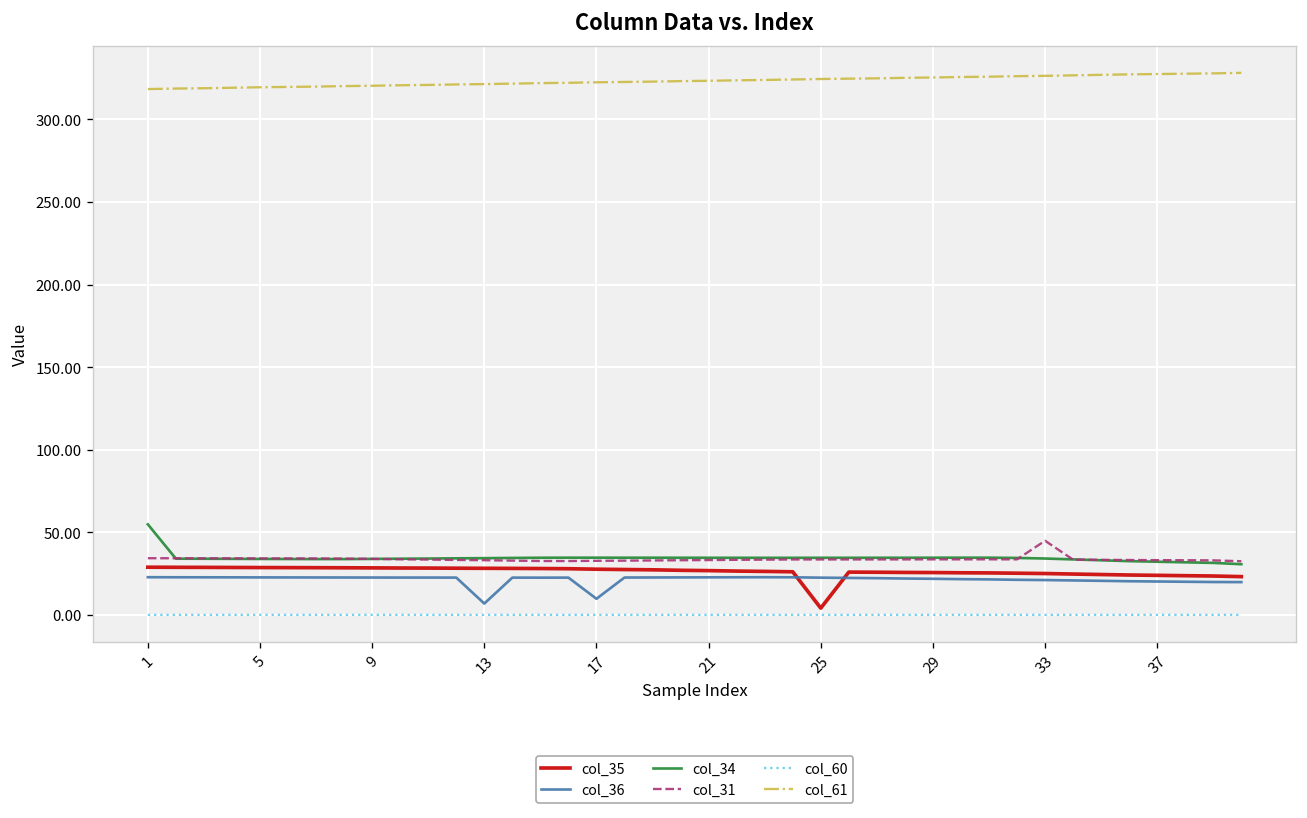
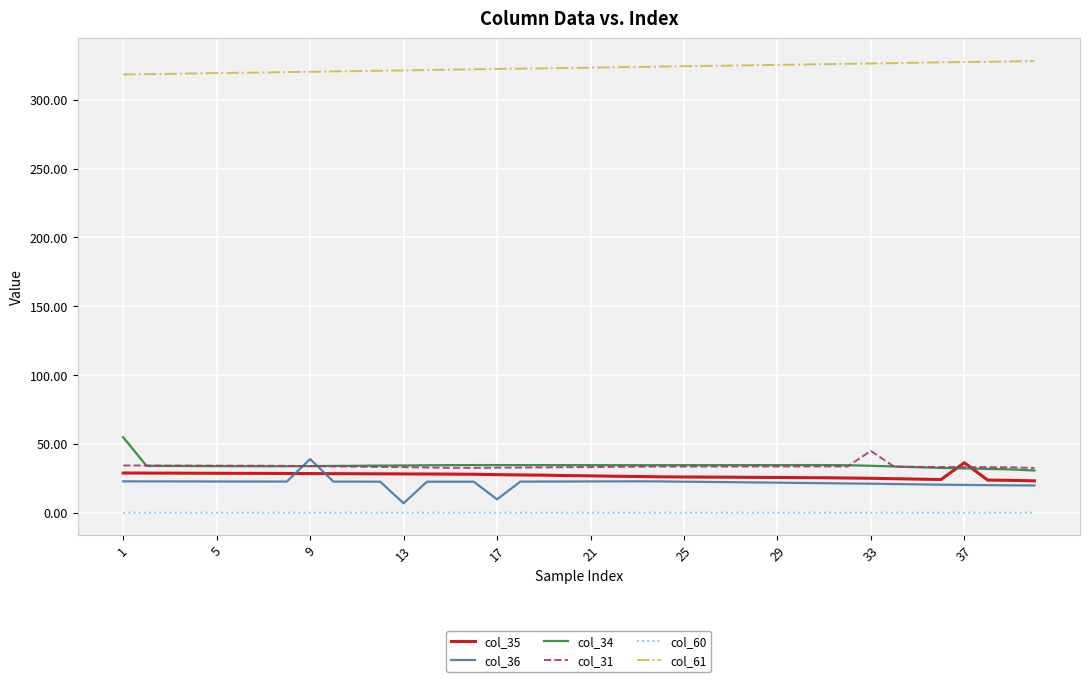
col_36, 9: 23 -> 39
col_35, 25: 4 -> 26
col_35, 37: 24 -> 36
